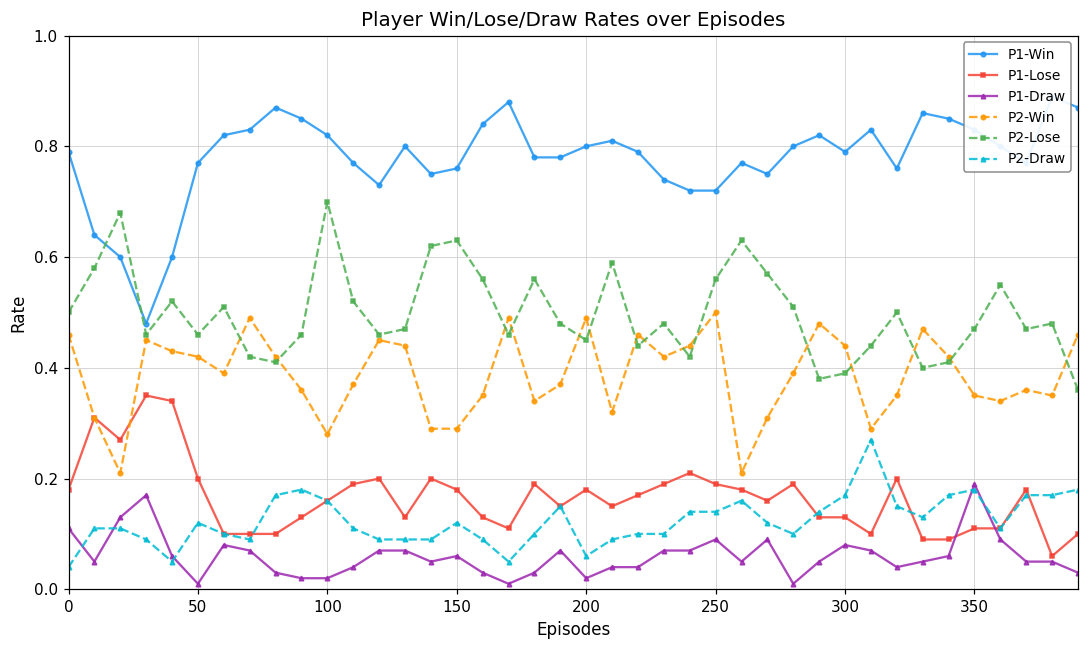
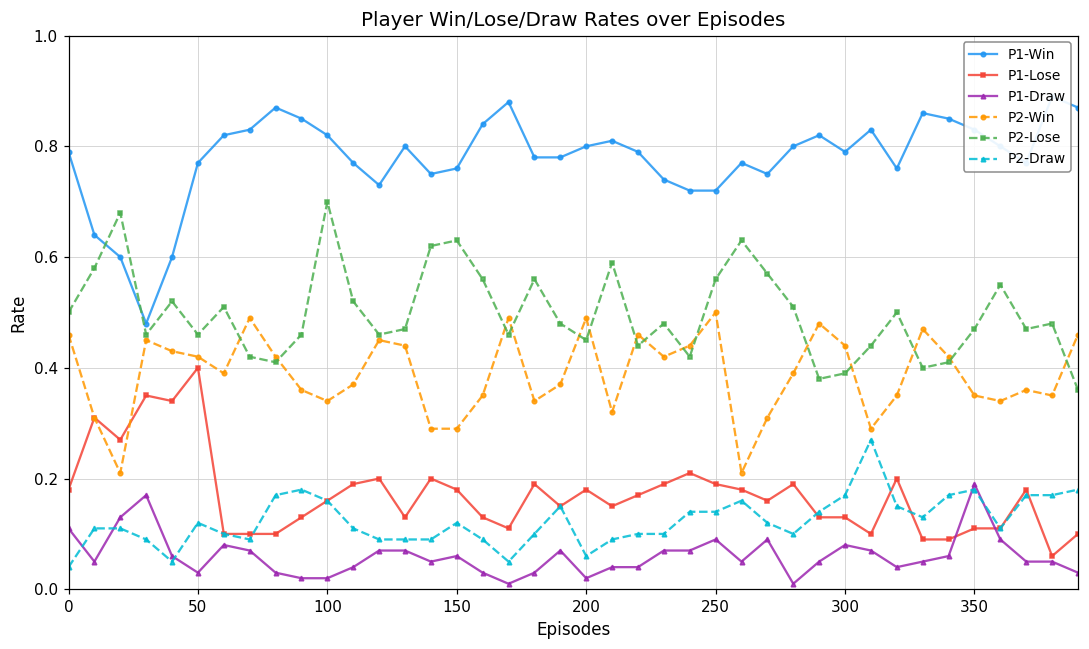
P1-Lose, 50: 0.2 -> 0.4
P1-Draw, 50: 0.01 -> 0.03
P2-Win, 100: 0.28 -> 0.34
